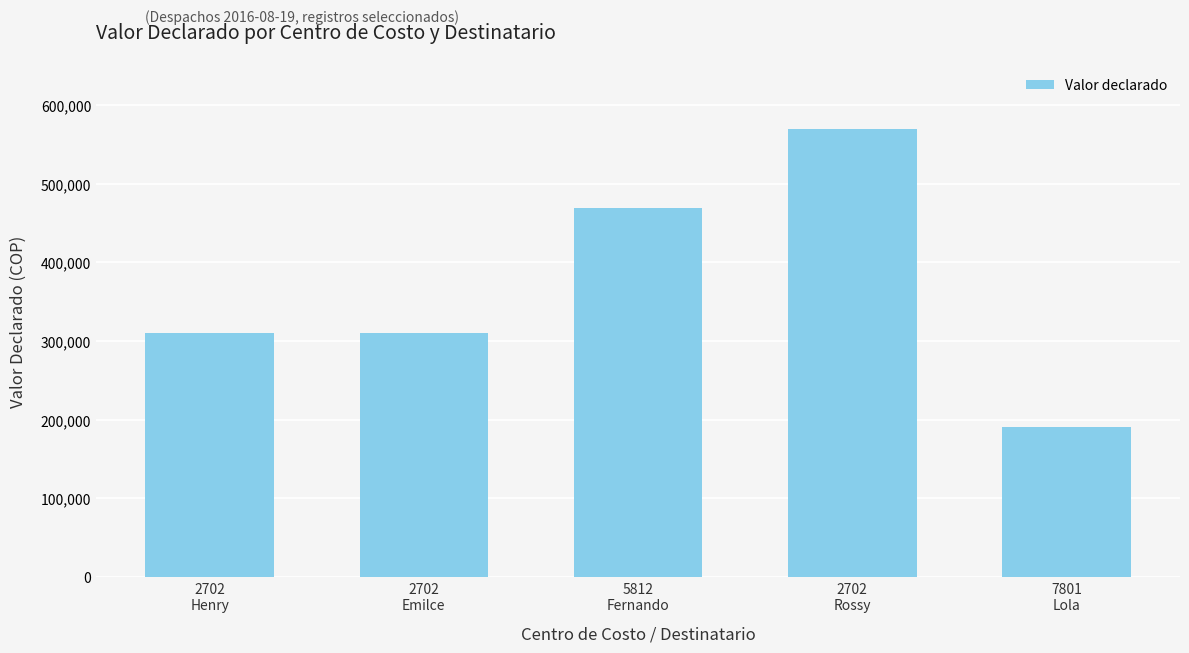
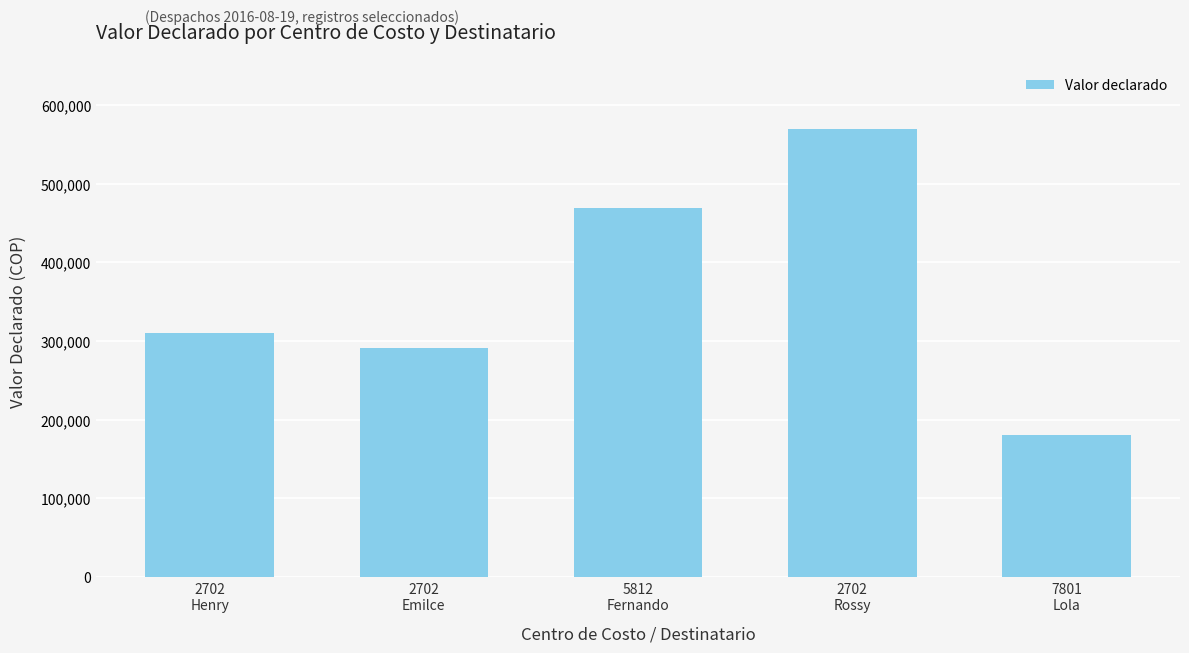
2702 Emilce: 310,000 -> 290,000
7801 Lola: 190,000 -> 180,000
